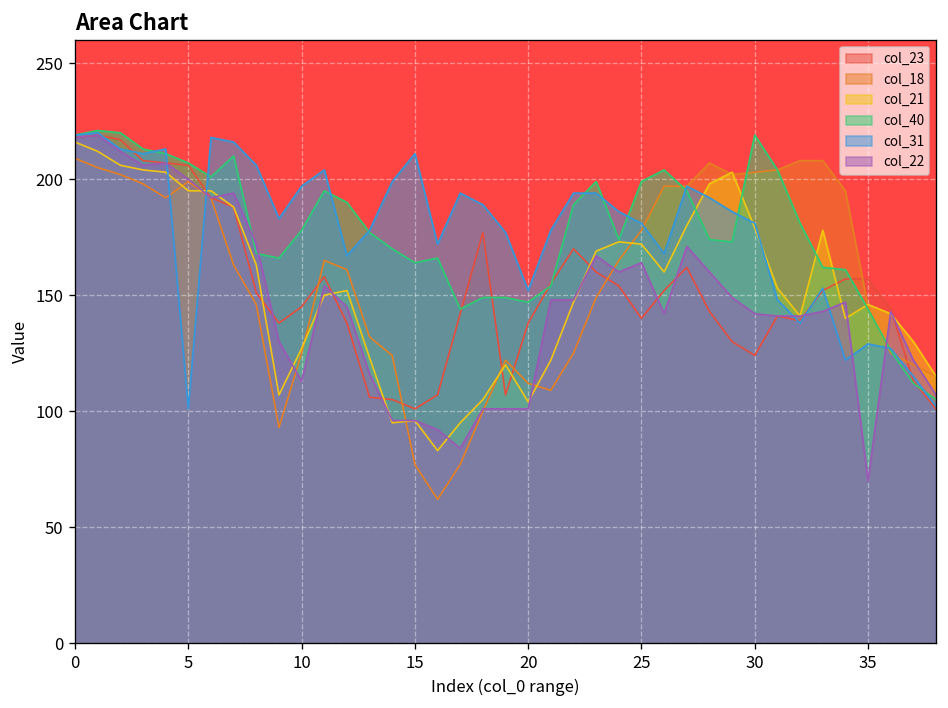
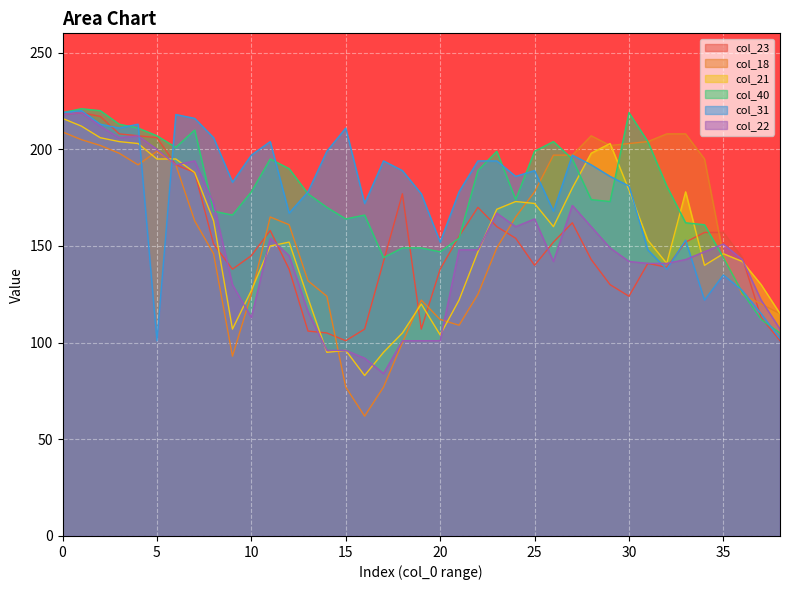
col_31, 25: 181 -> 189
col_31, 35: 129 -> 135
col_22, 35: 70 -> 151
